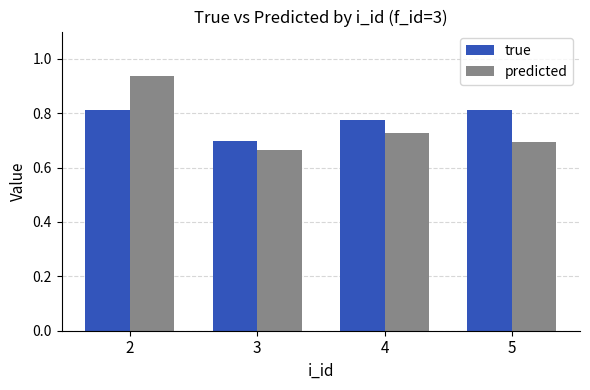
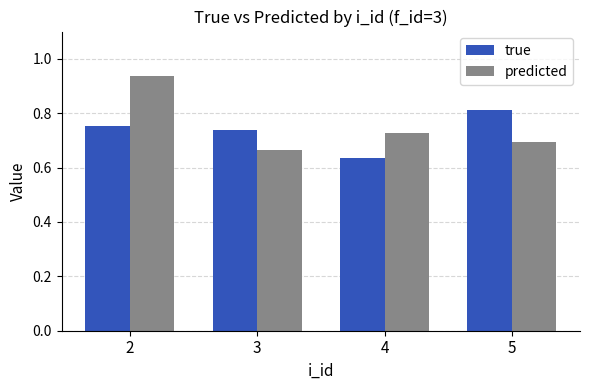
true, 2: 0.81 -> 0.75
true, 3: 0.70 -> 0.74
true, 4: 0.78 -> 0.63
